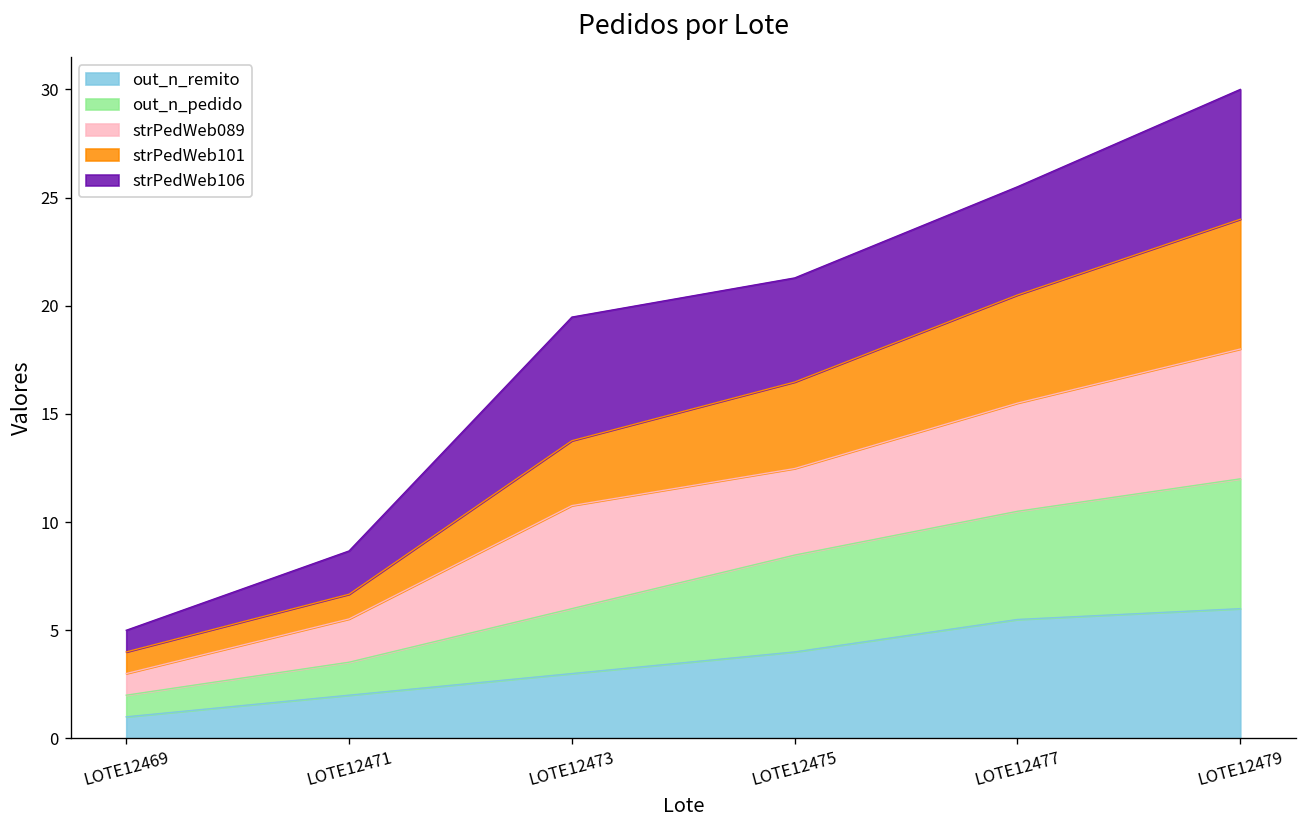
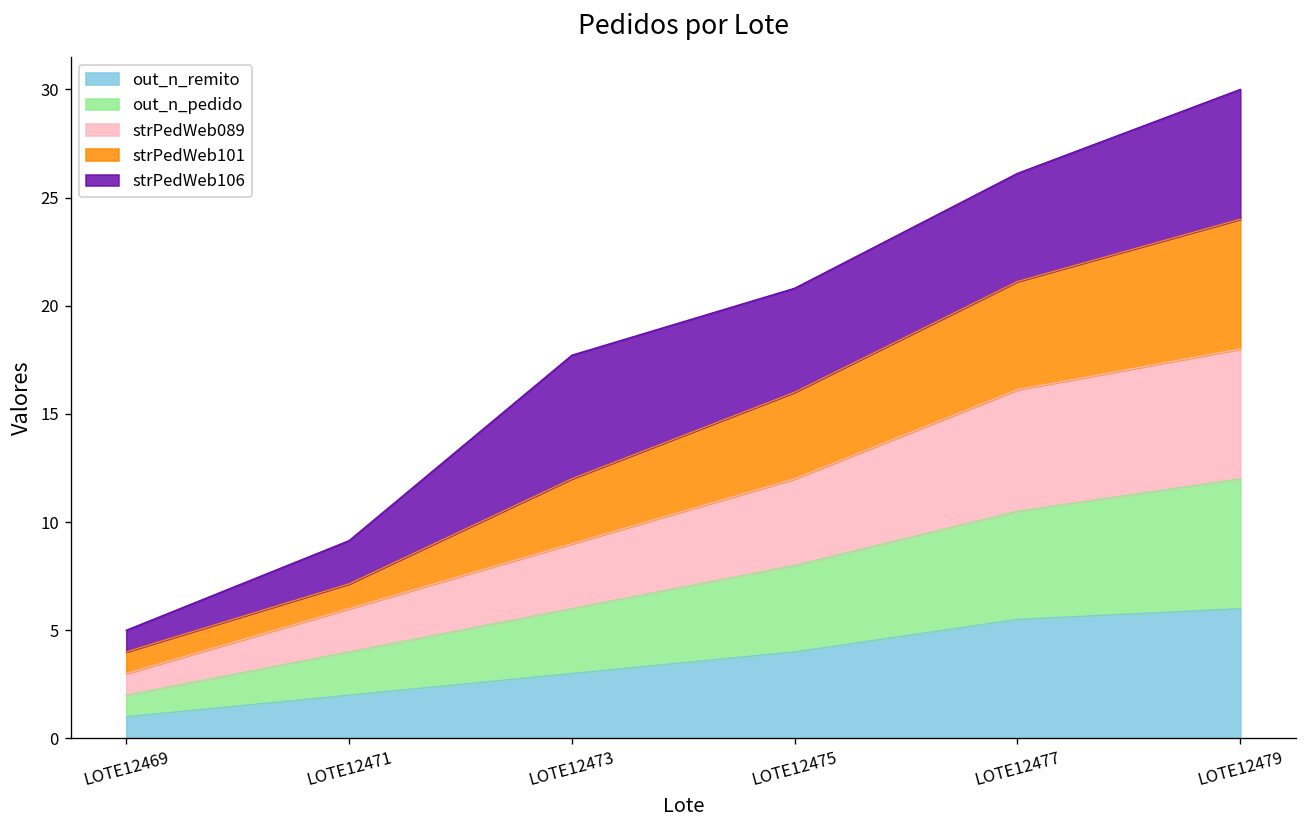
out_n_pedido, LOTE12471: 1.5 -> 2.0
strPedWeb089, LOTE12473: 4.8 -> 3.0
out_n_pedido, LOTE12475: 4.5 -> 4.0
strPedWeb089, LOTE12477: 5.0 -> 5.6
